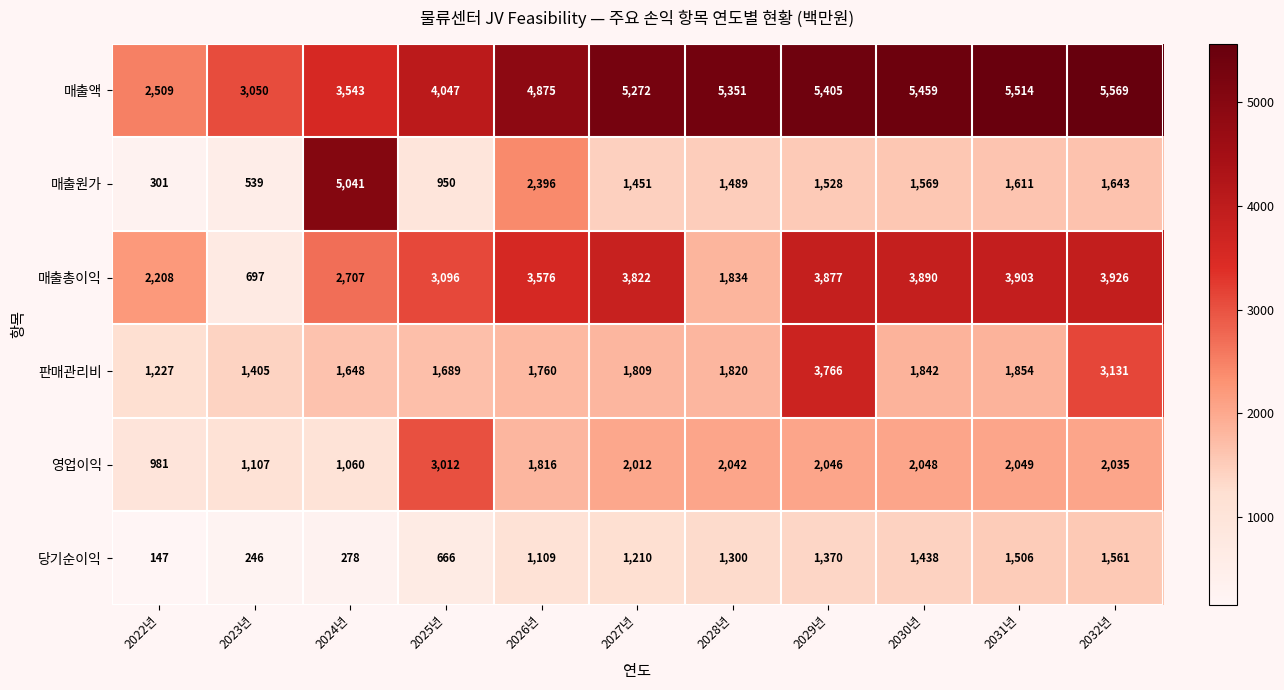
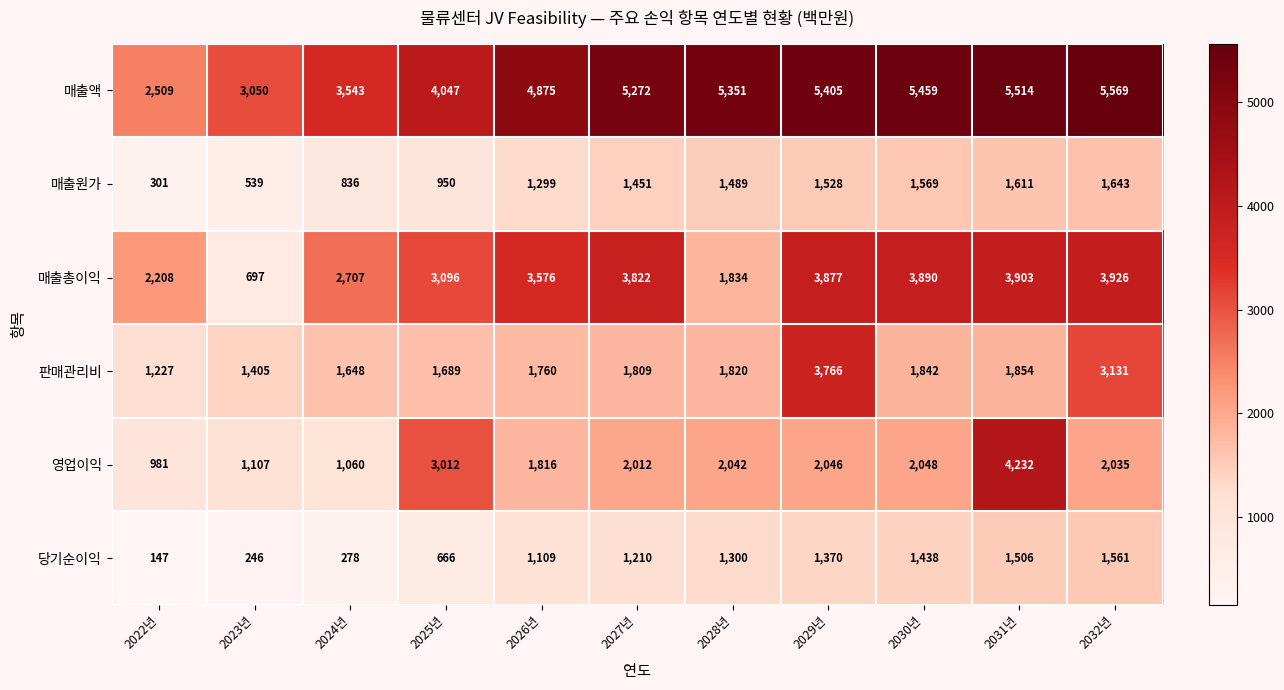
매출원가, 2024년: 5,041 -> 836
매출원가, 2026년: 2,396 -> 1,299
영업이익, 2031년: 2,049 -> 4,232
